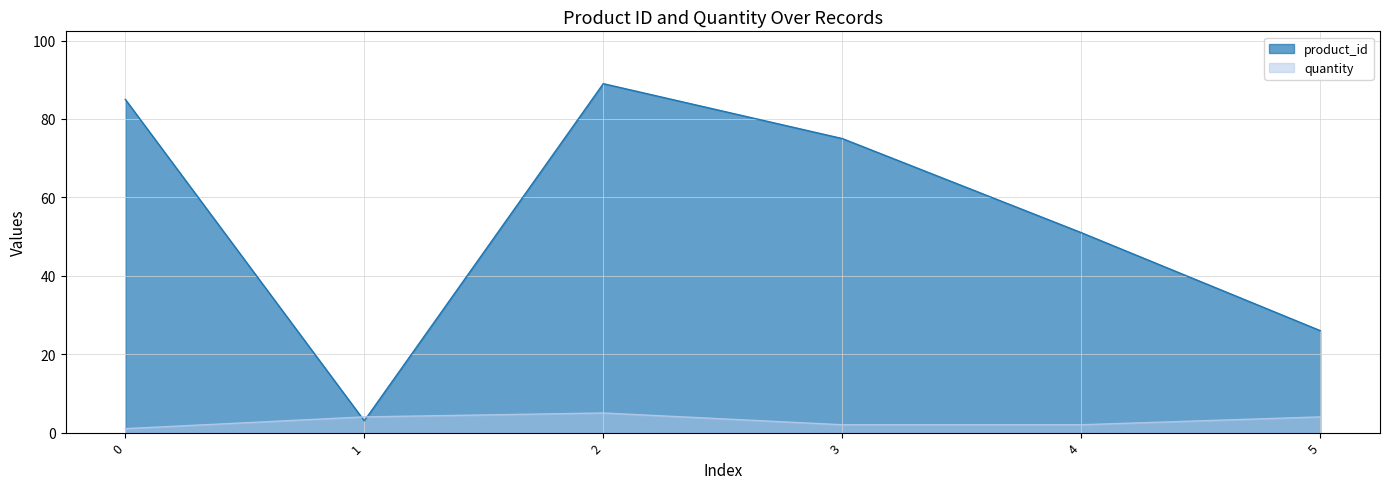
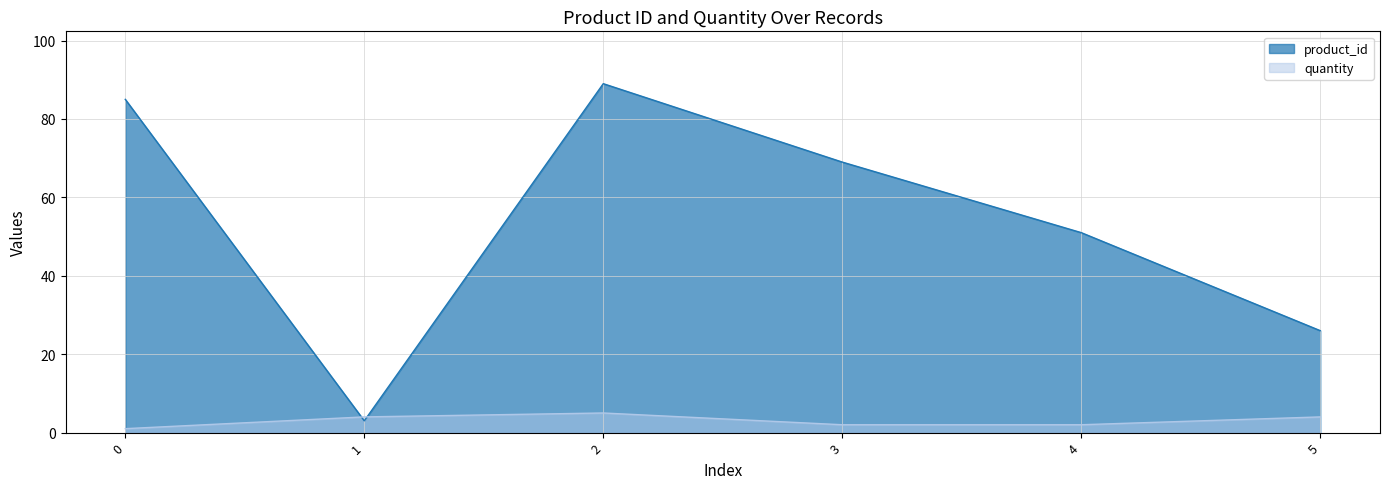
product_id, 3: 75 -> 69
